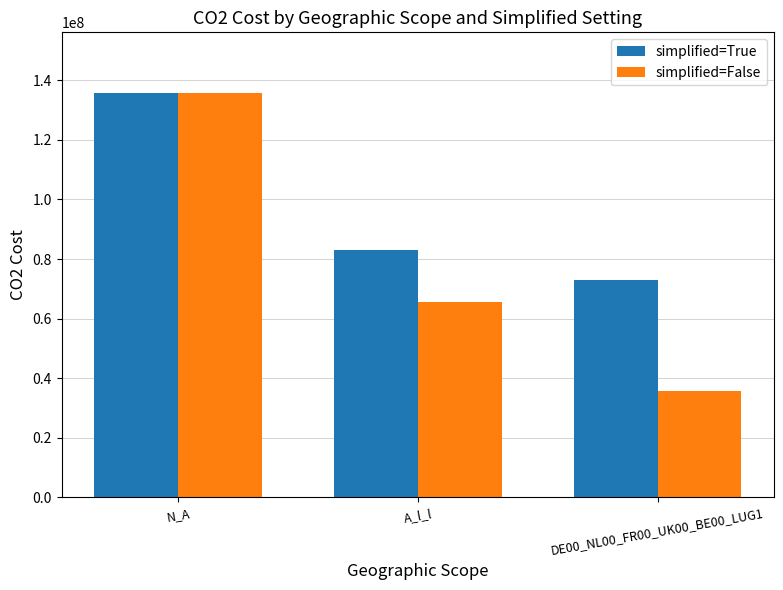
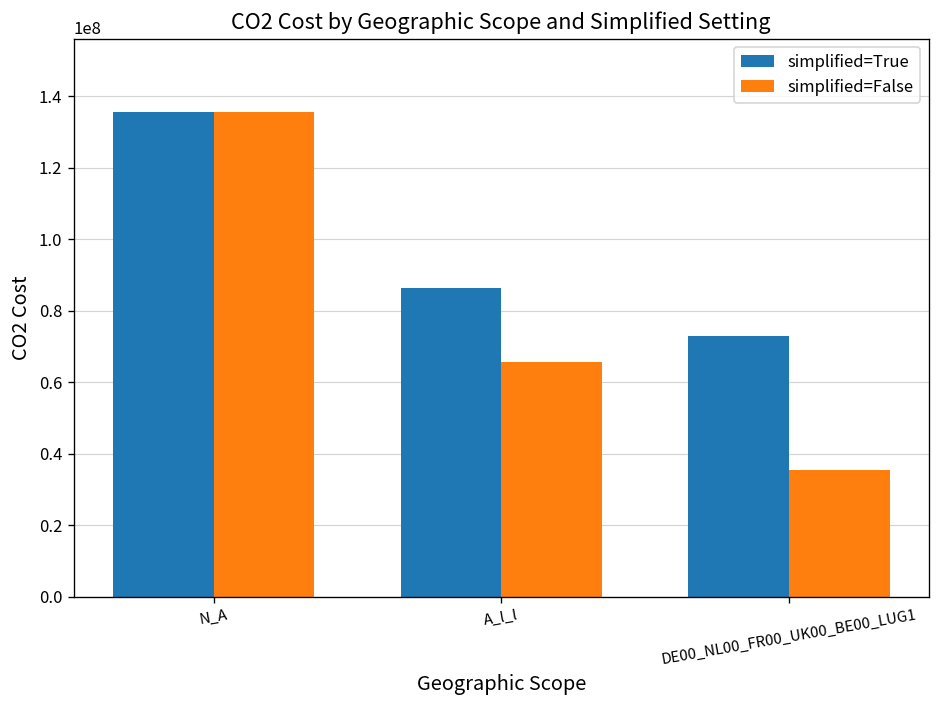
simplified=True, A_l_l: 83000000 -> 86000000
